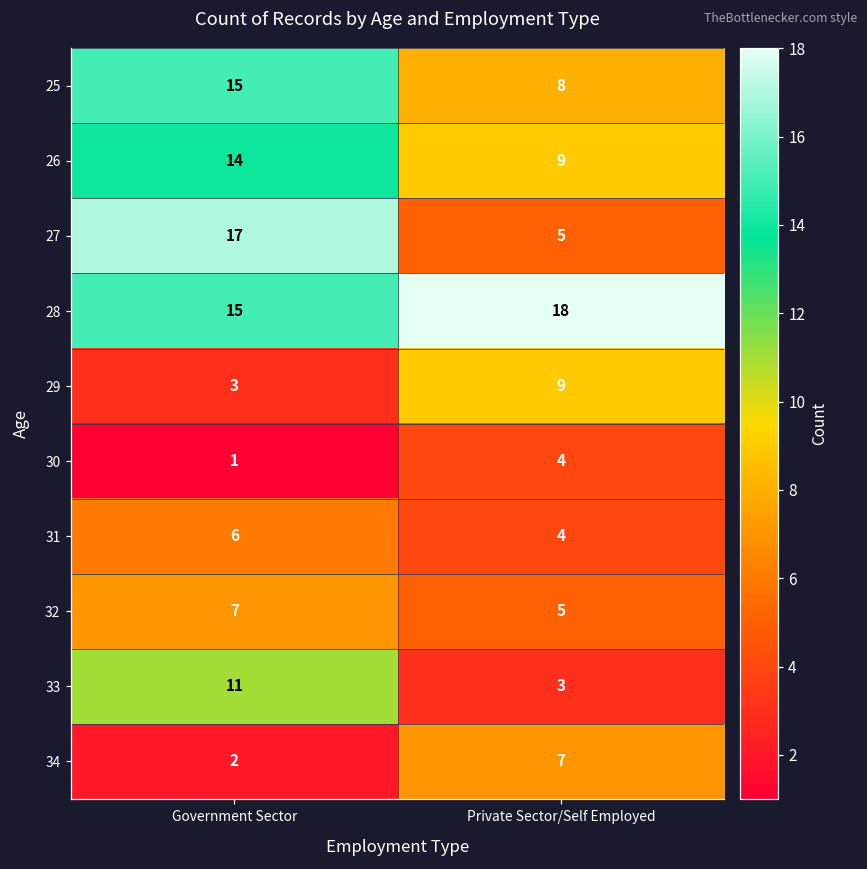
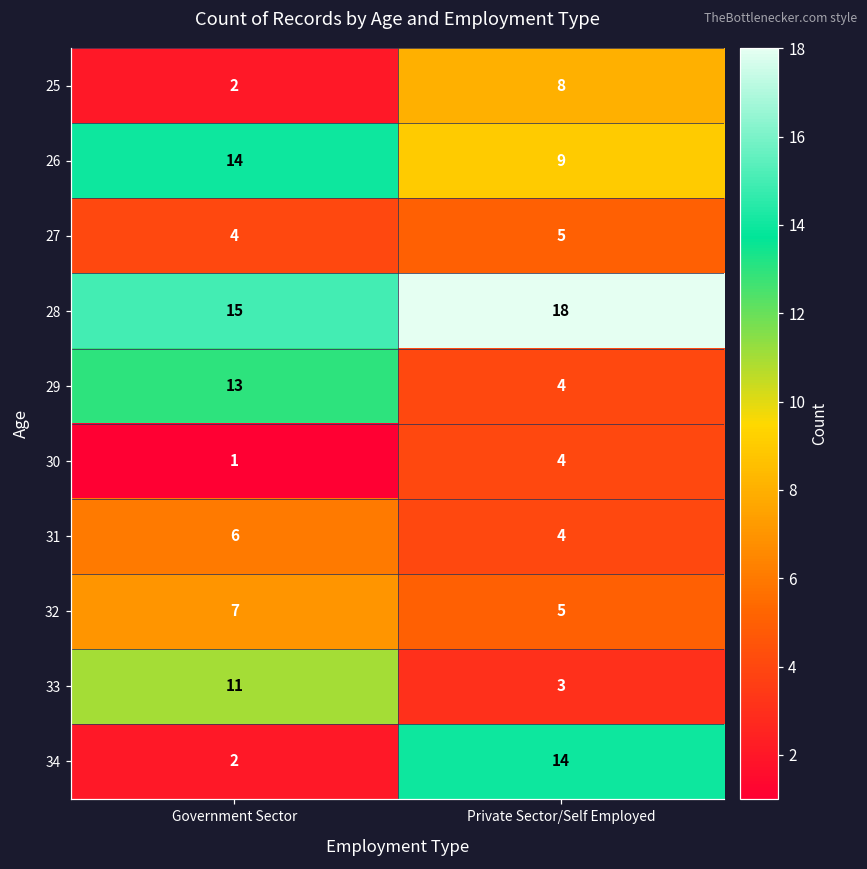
25, Government Sector: 15 -> 2
27, Government Sector: 17 -> 4
29, Government Sector: 3 -> 13
29, Private Sector/Self Employed: 9 -> 4
34, Private Sector/Self Employed: 7 -> 14
